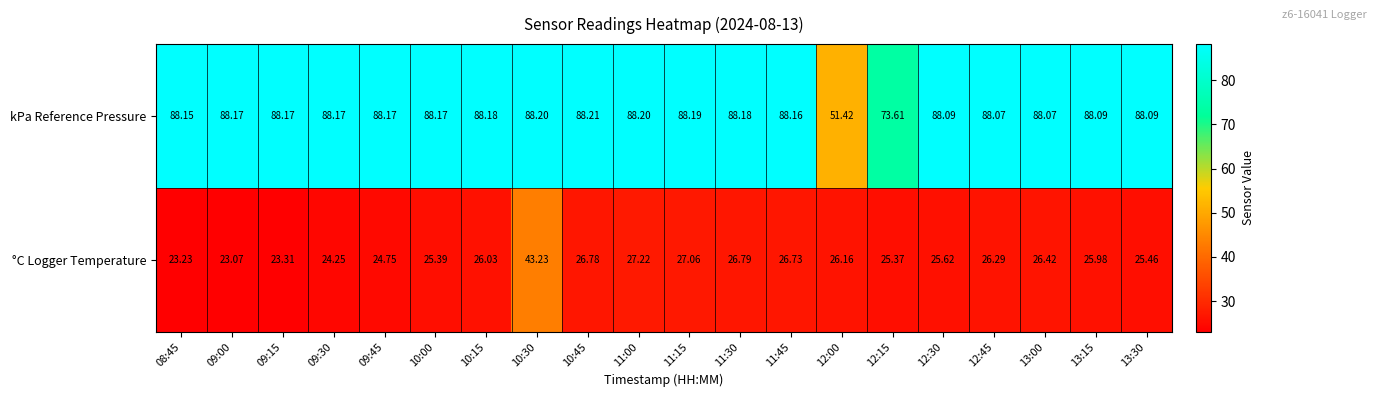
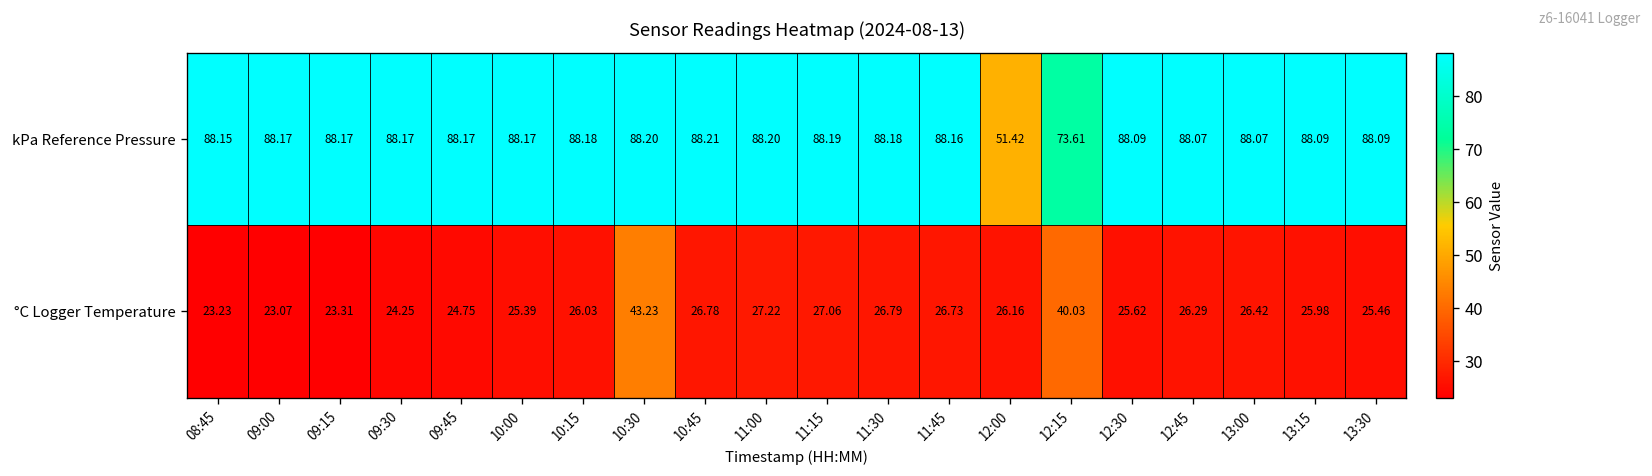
°C Logger Temperature, 12:15: 25.37 -> 40.03
